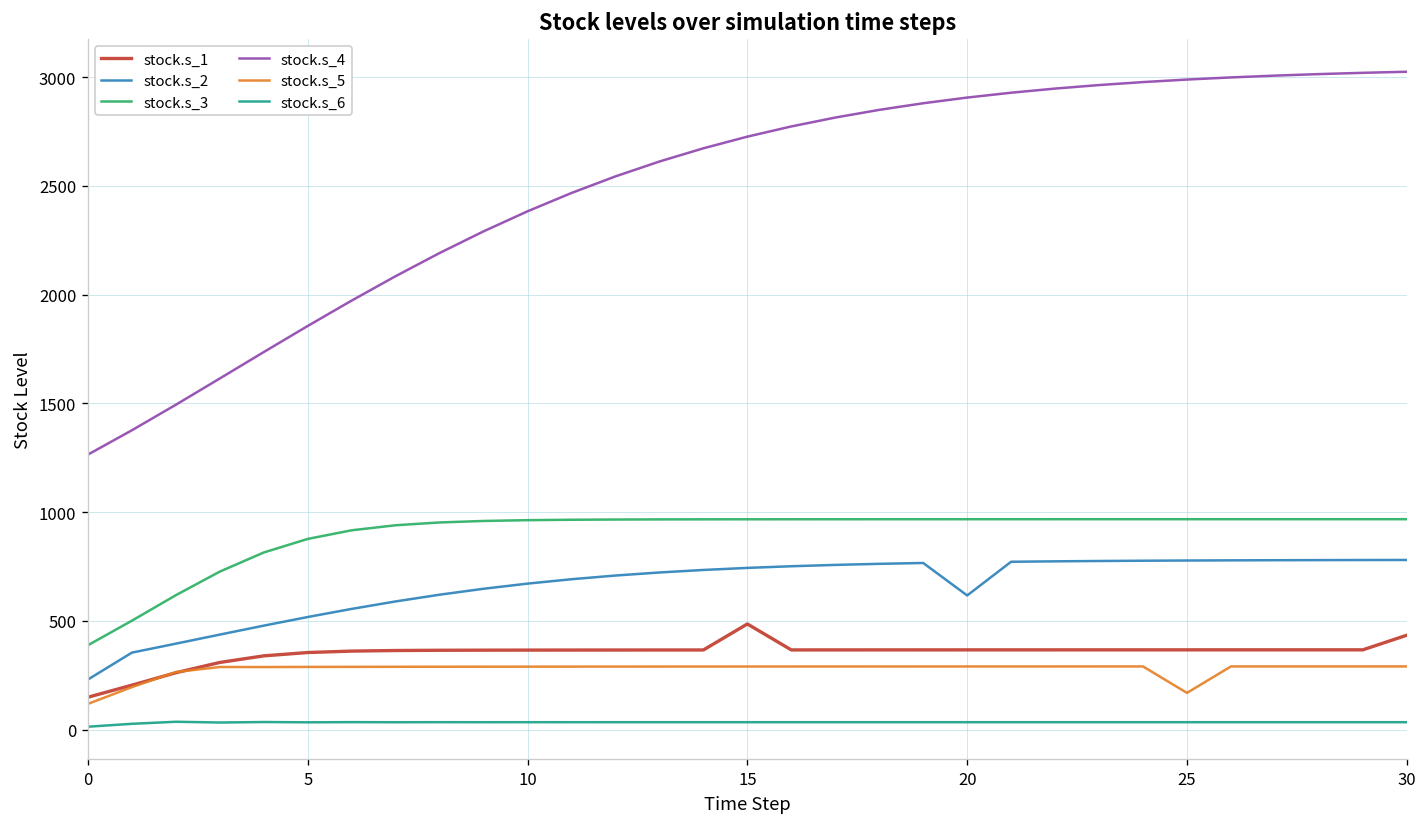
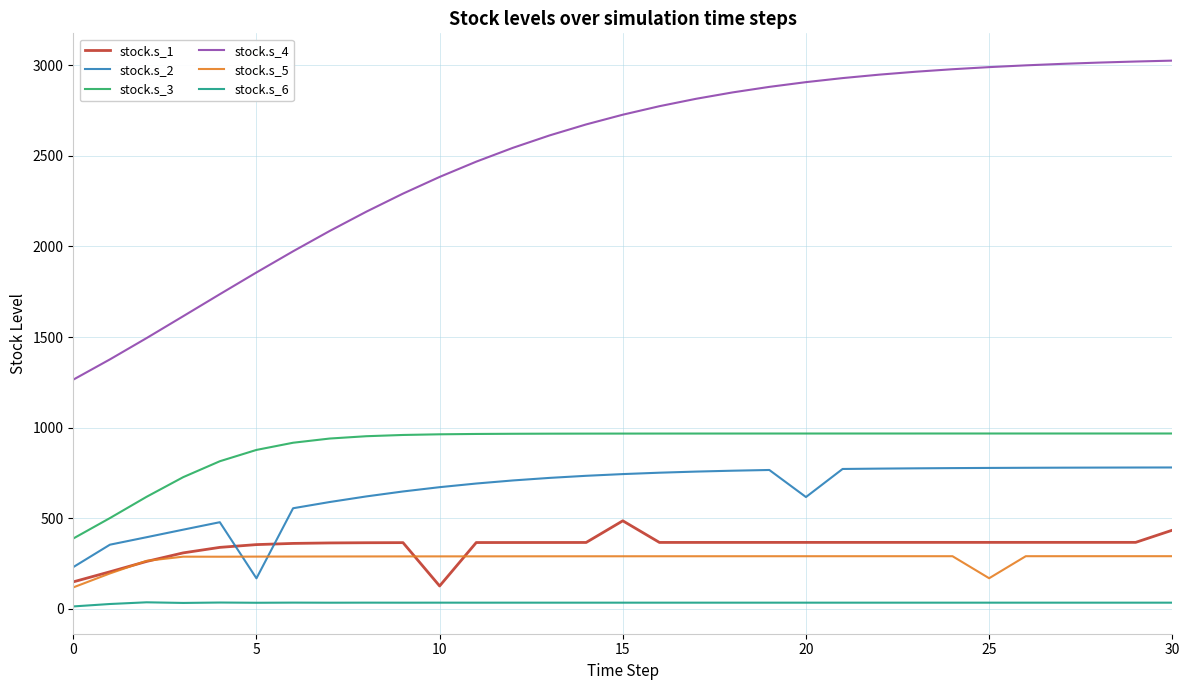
stock.s_2, 5: 520 -> 170
stock.s_1, 10: 370 -> 130
